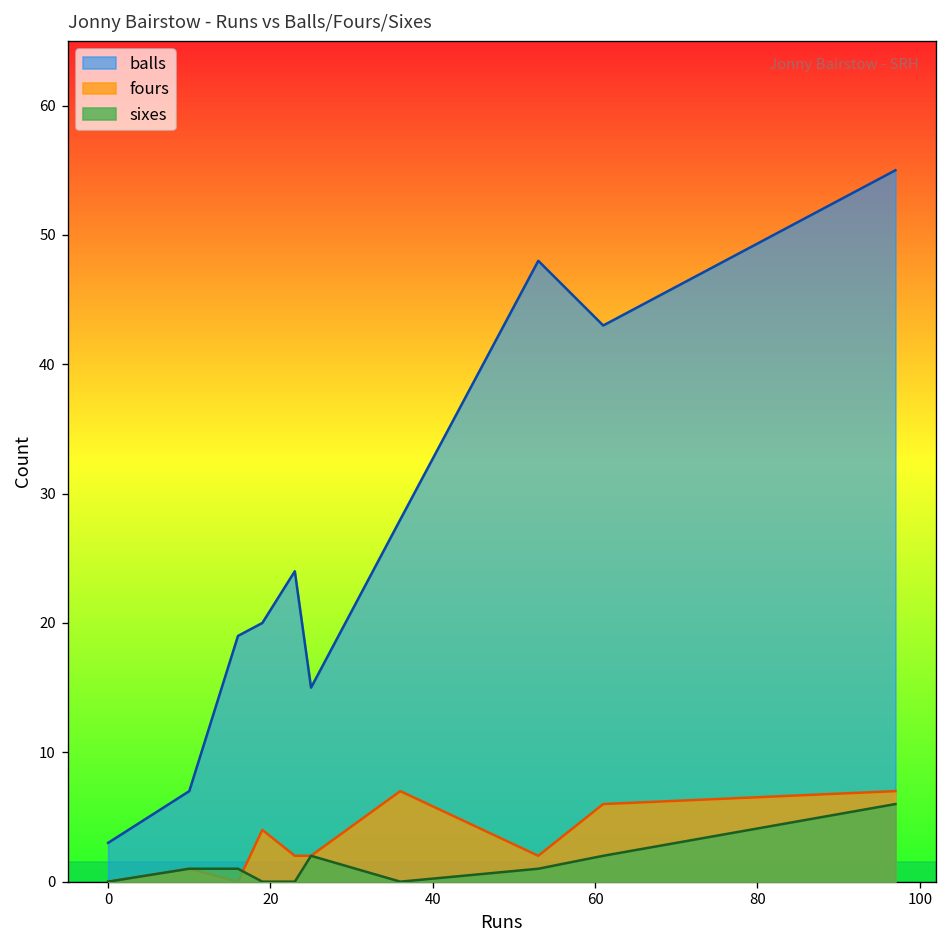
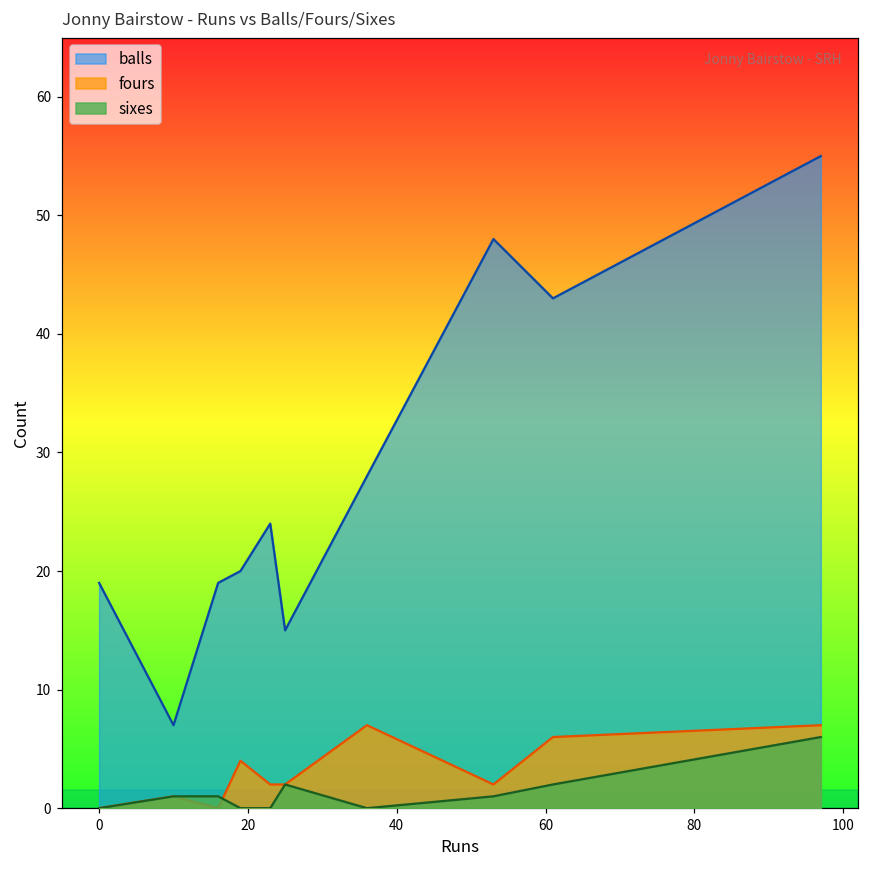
balls, 0: 3 -> 19
